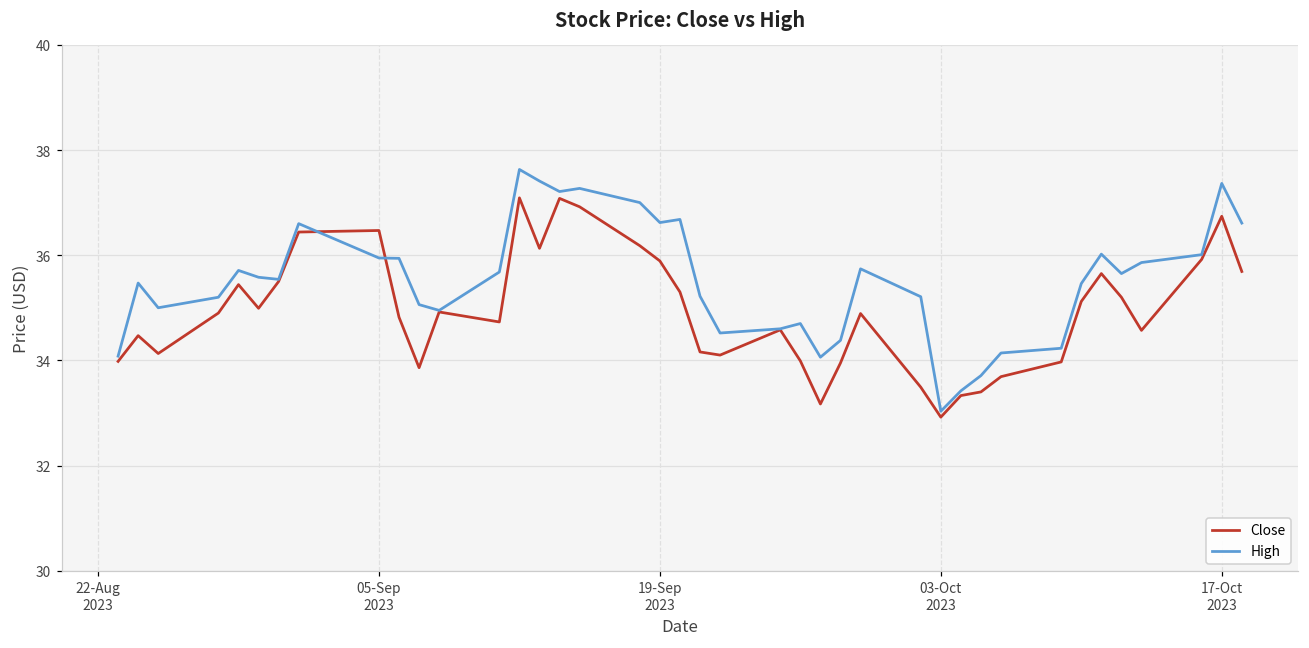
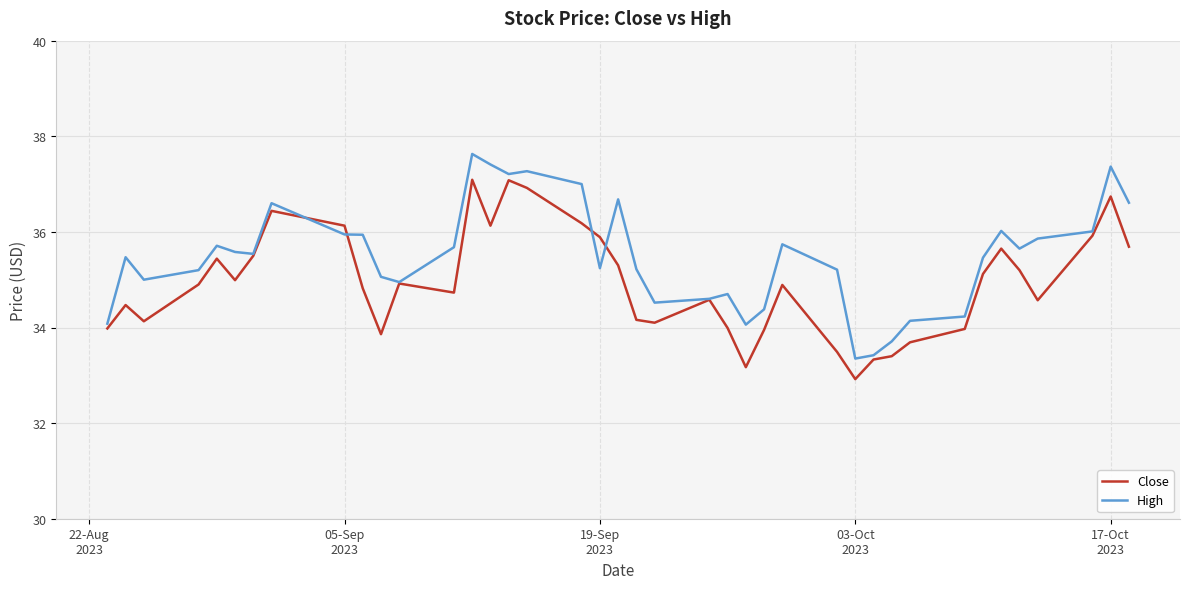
Close, 05-Sep 2023: 36.5 -> 36.1
High, 19-Sep 2023: 36.6 -> 35.2
High, 03-Oct 2023: 33.0 -> 33.3
